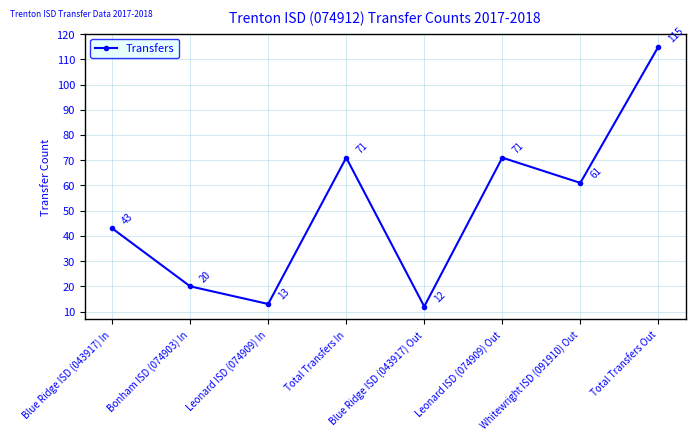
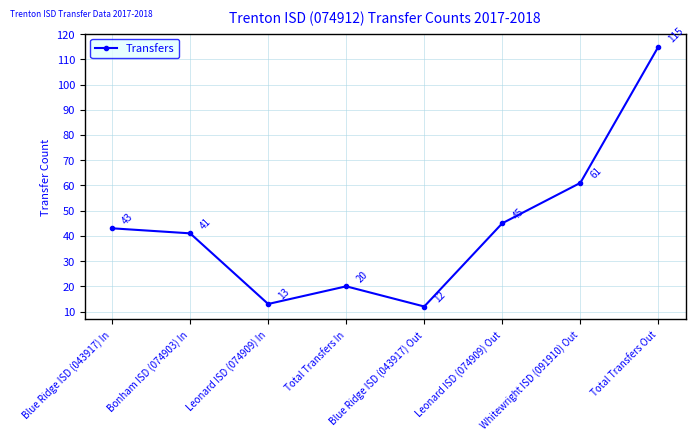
Bonham ISD (074903) In: 20 -> 41
Total Transfers In: 71 -> 20
Leonard ISD (074909) Out: 71 -> 45
